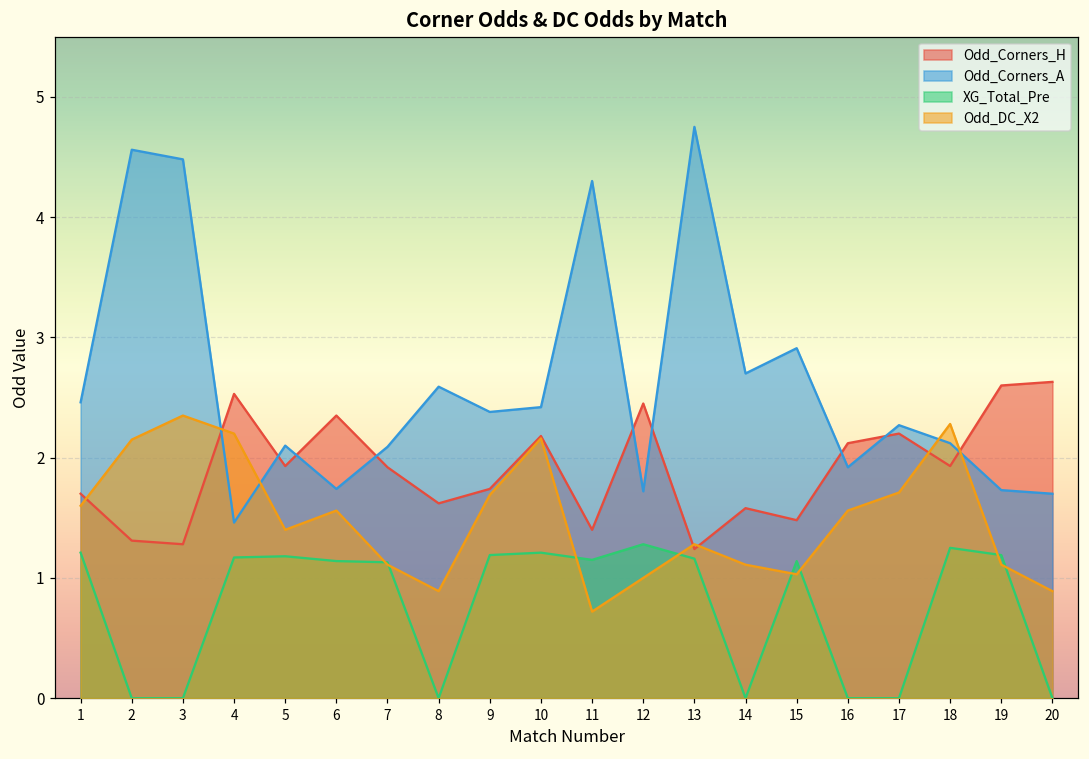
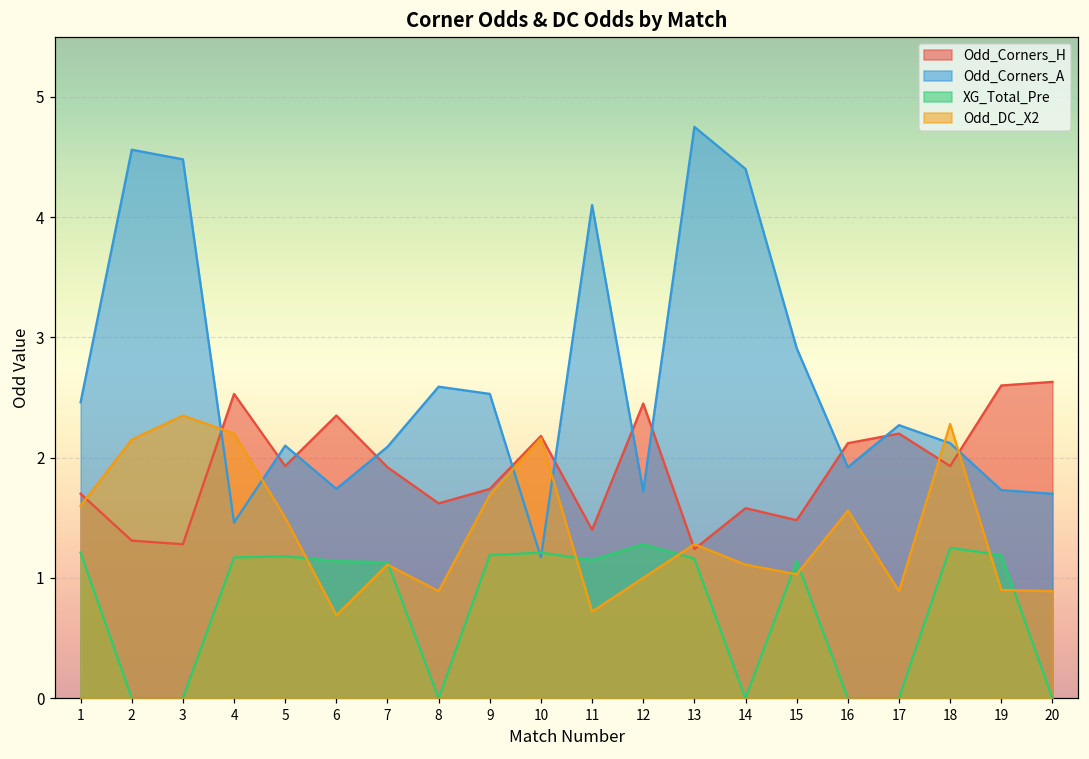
Odd_DC_X2, 5: 1.4 -> 1.5
Odd_DC_X2, 6: 1.56 -> 0.69
Odd_Corners_A, 9: 2.38 -> 2.53
Odd_Corners_A, 10: 2.42 -> 1.17
Odd_Corners_A, 11: 4.3 -> 4.1
Odd_Corners_A, 14: 2.7 -> 4.4
Odd_DC_X2, 17: 1.71 -> 0.89
Odd_DC_X2, 19: 1.11 -> 0.90
